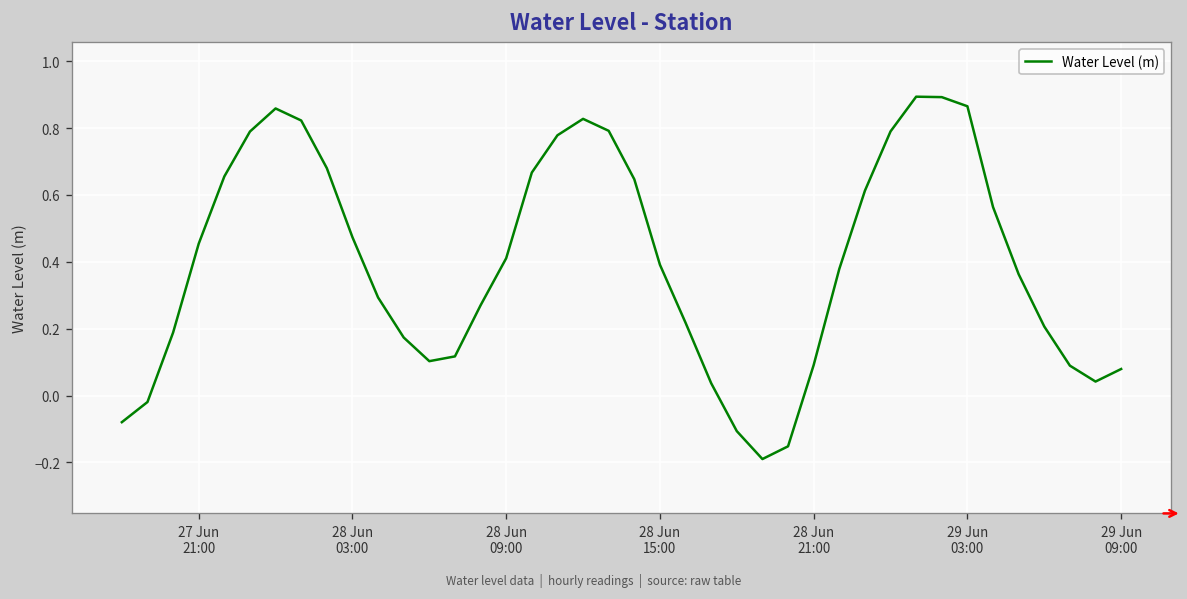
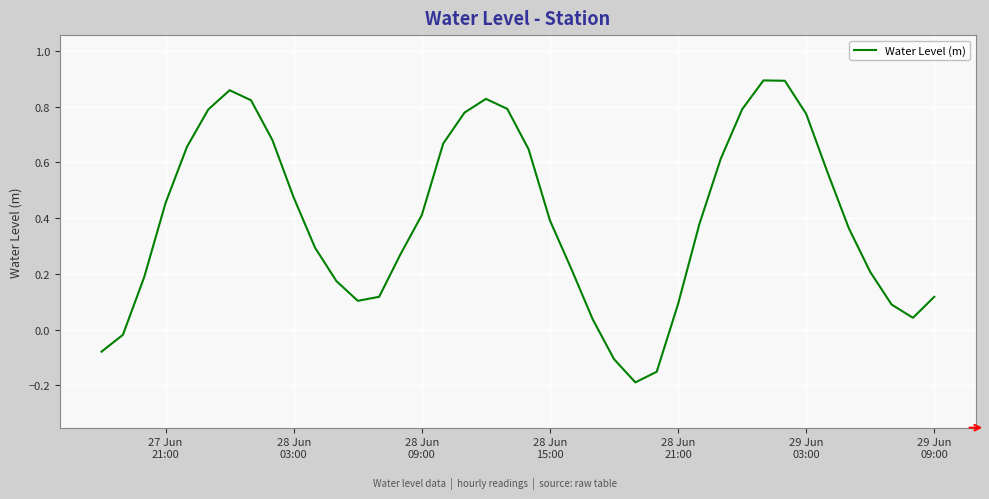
29 Jun 03:00: 0.87 -> 0.77
29 Jun 09:00: 0.08 -> 0.12
